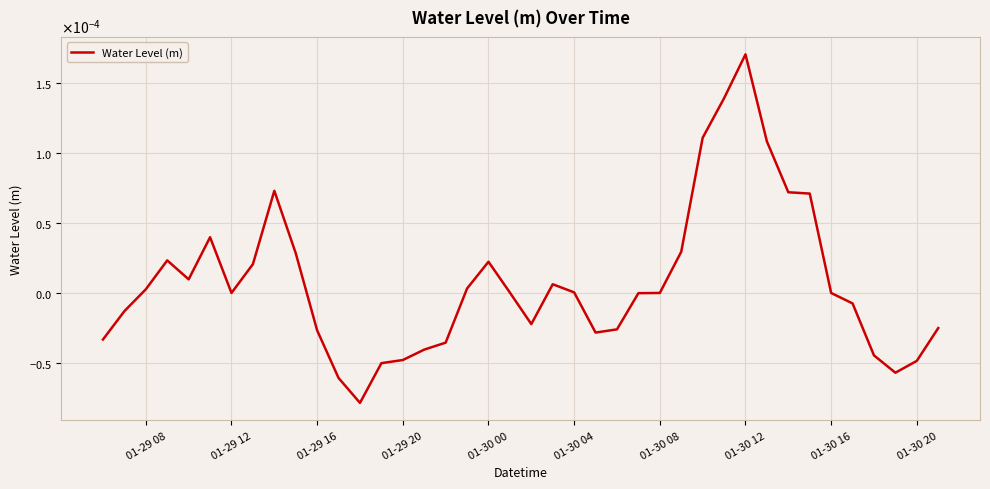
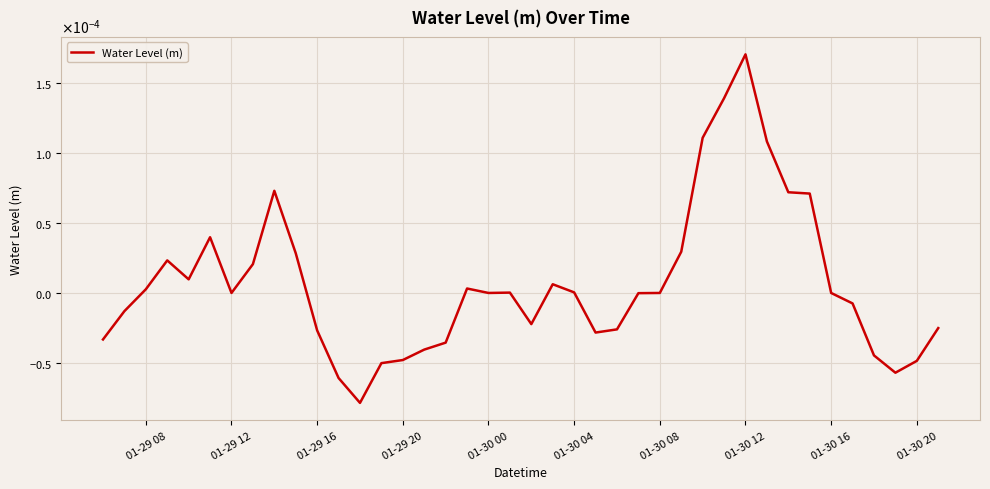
01-30 00: 0.00002 -> 0.00000
